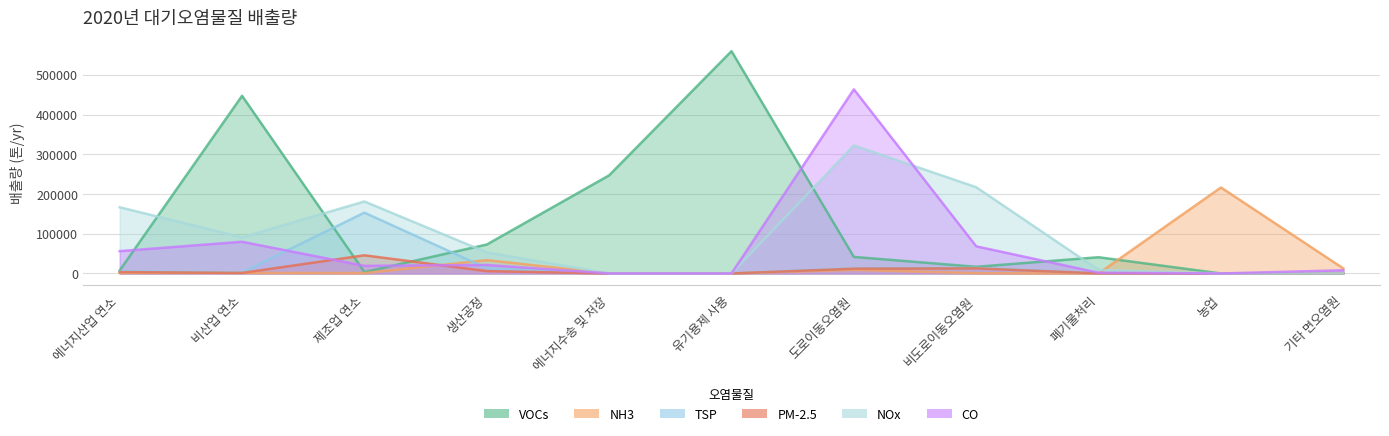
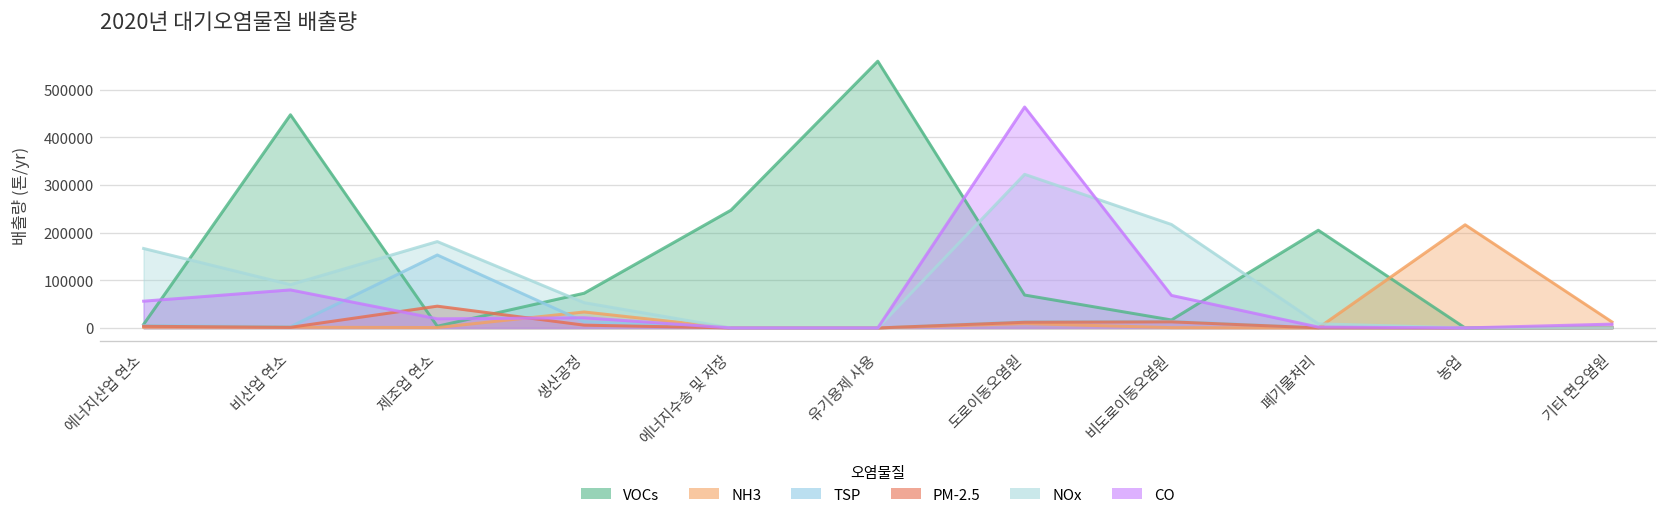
VOCs, 도로이동오염원: 40000 -> 70000
VOCs, 폐기물처리: 40000 -> 210000
